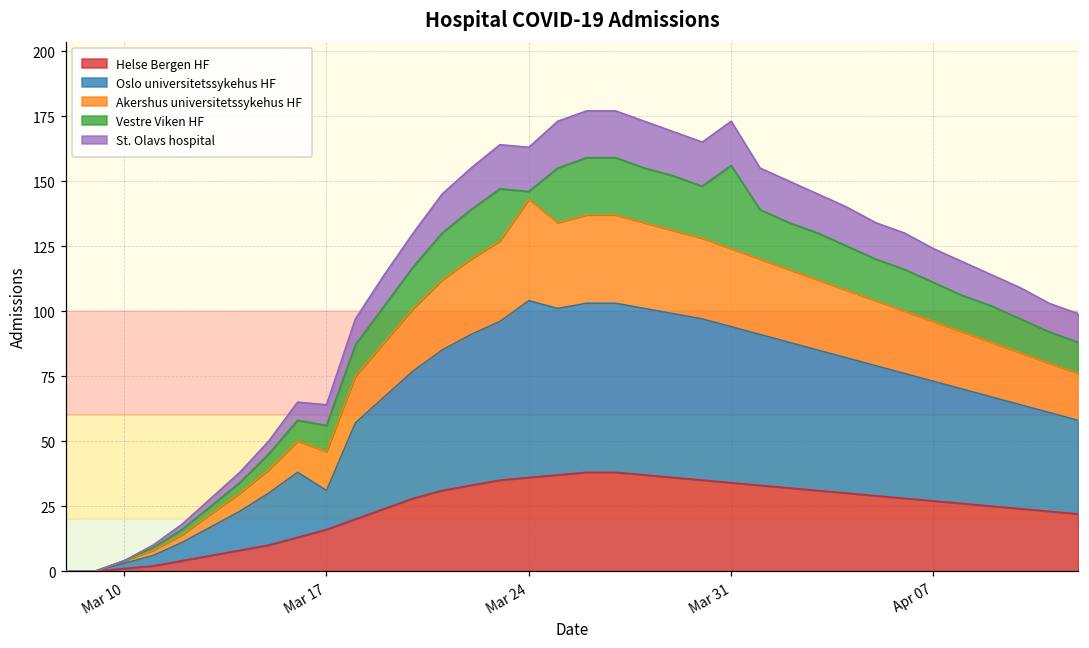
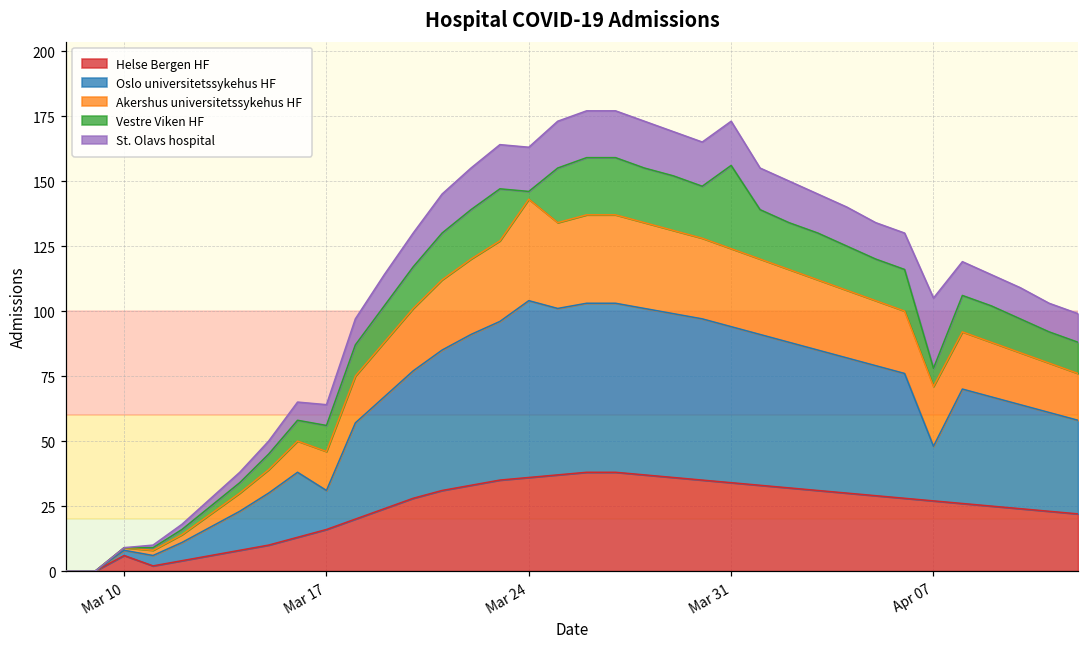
Helse Bergen HF, Mar 10: 1 -> 6
Oslo universitetssykehus HF, Apr 07: 46 -> 21
Vestre Viken HF, Apr 07: 15 -> 7
St. Olavs hospital, Apr 07: 13 -> 27
